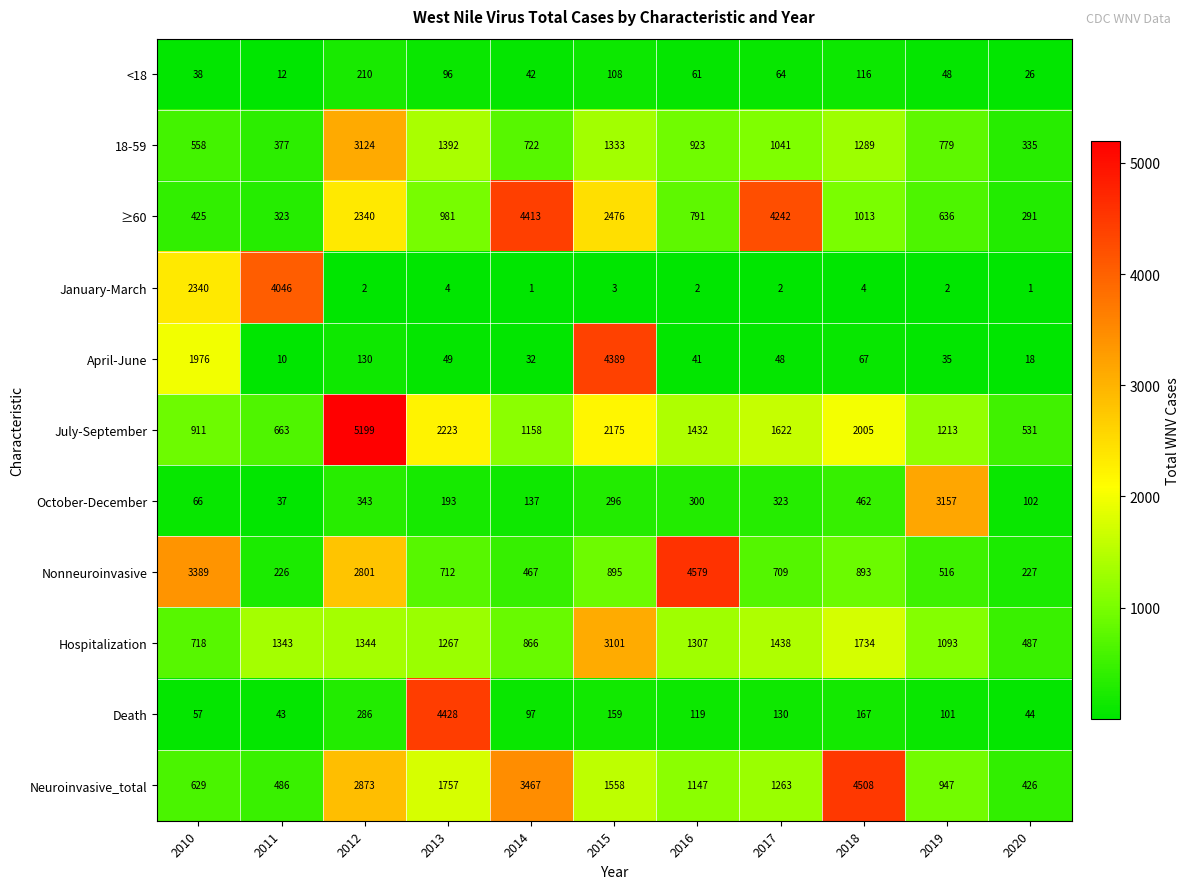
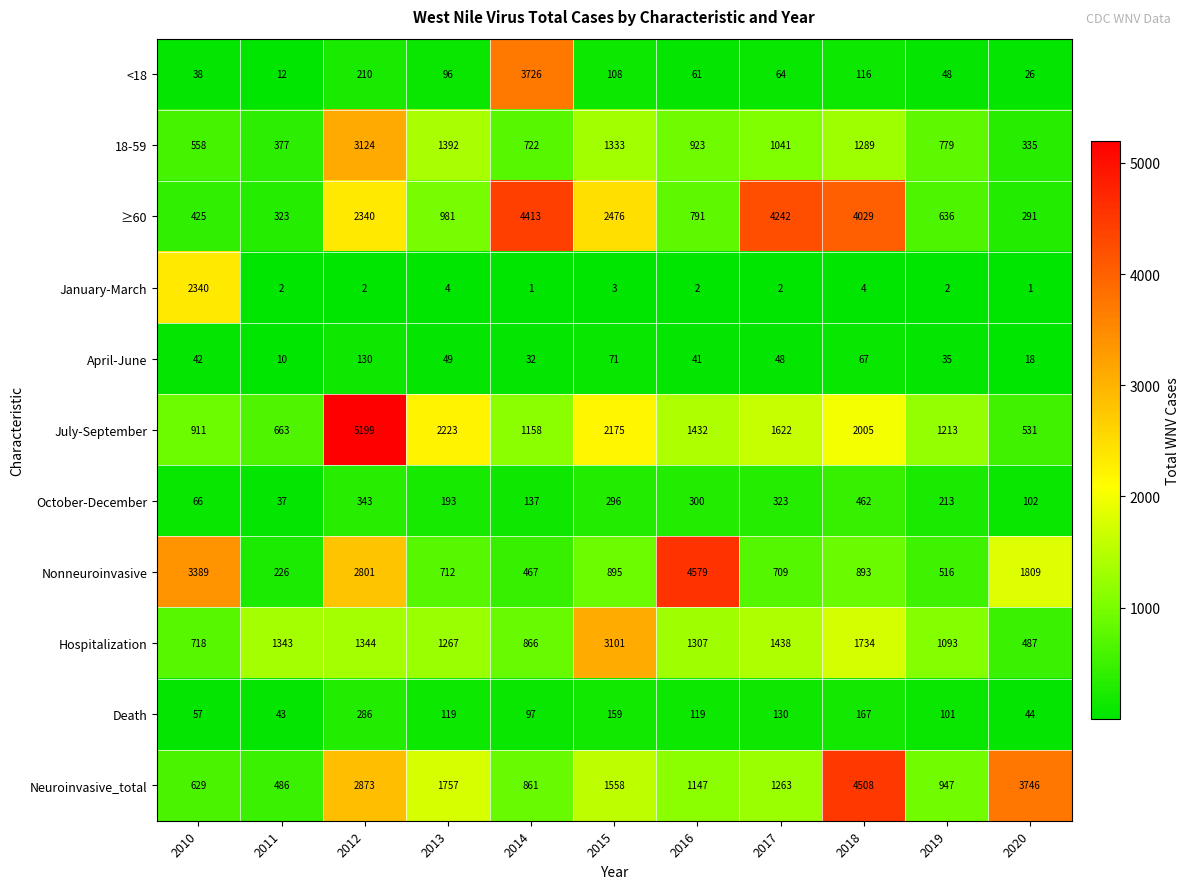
<18, 2014: 42 -> 3726
≥60, 2018: 1013 -> 4029
January-March, 2011: 4046 -> 2
April-June, 2010: 1976 -> 42
April-June, 2015: 4389 -> 71
October-December, 2019: 3157 -> 213
Nonneuroinvasive, 2020: 227 -> 1809
Death, 2013: 4428 -> 119
Neuroinvasive_total, 2014: 3467 -> 861
Neuroinvasive_total, 2020: 426 -> 3746
